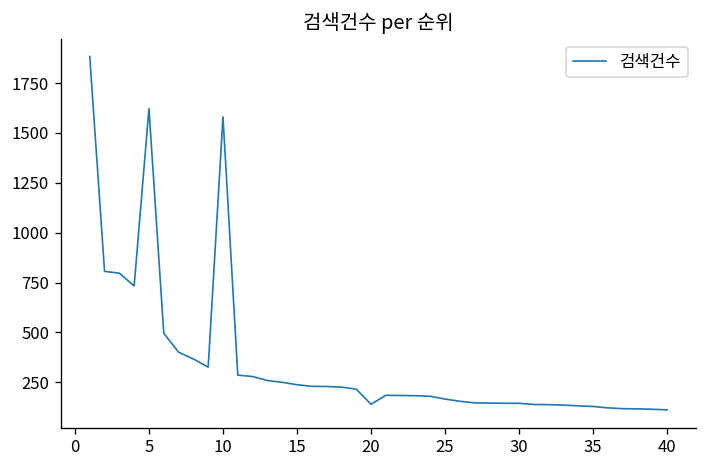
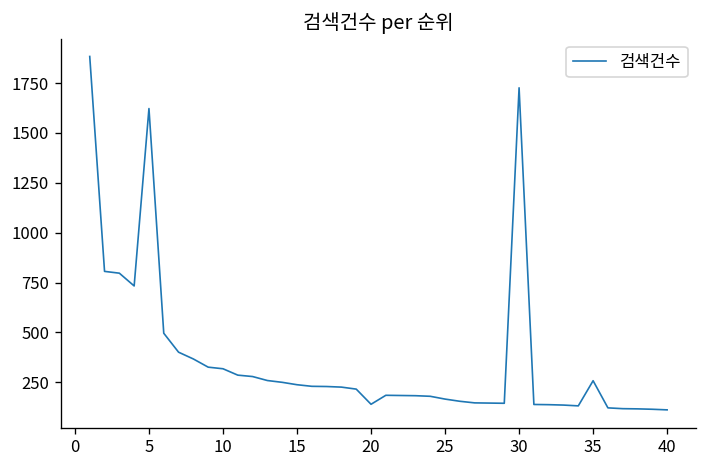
10: 1580 -> 320
30: 150 -> 1730
35: 130 -> 260
